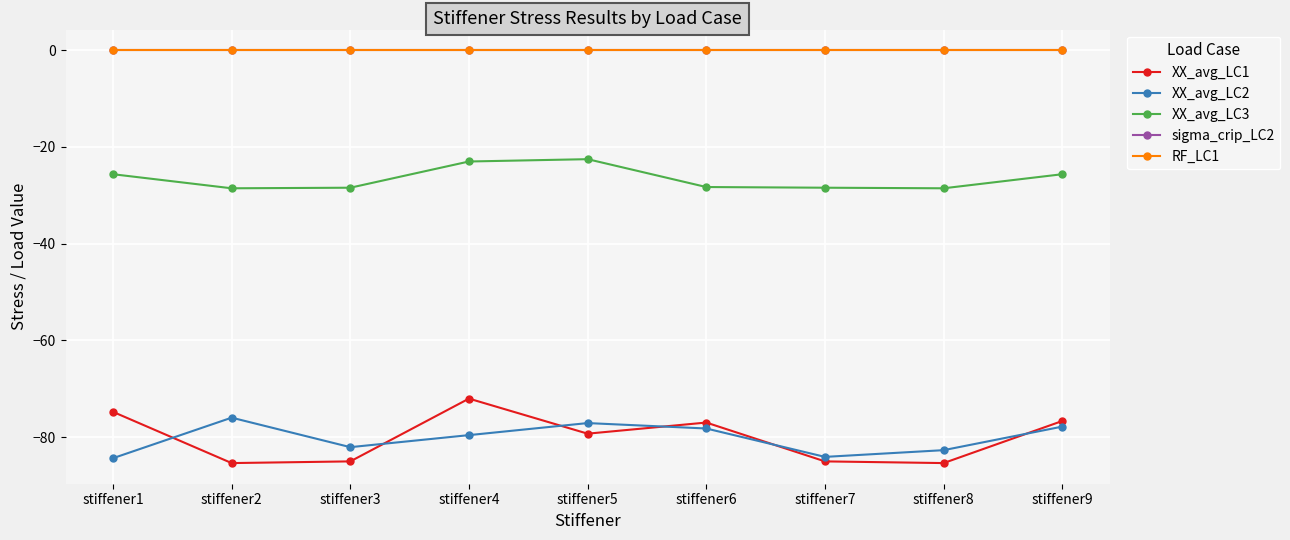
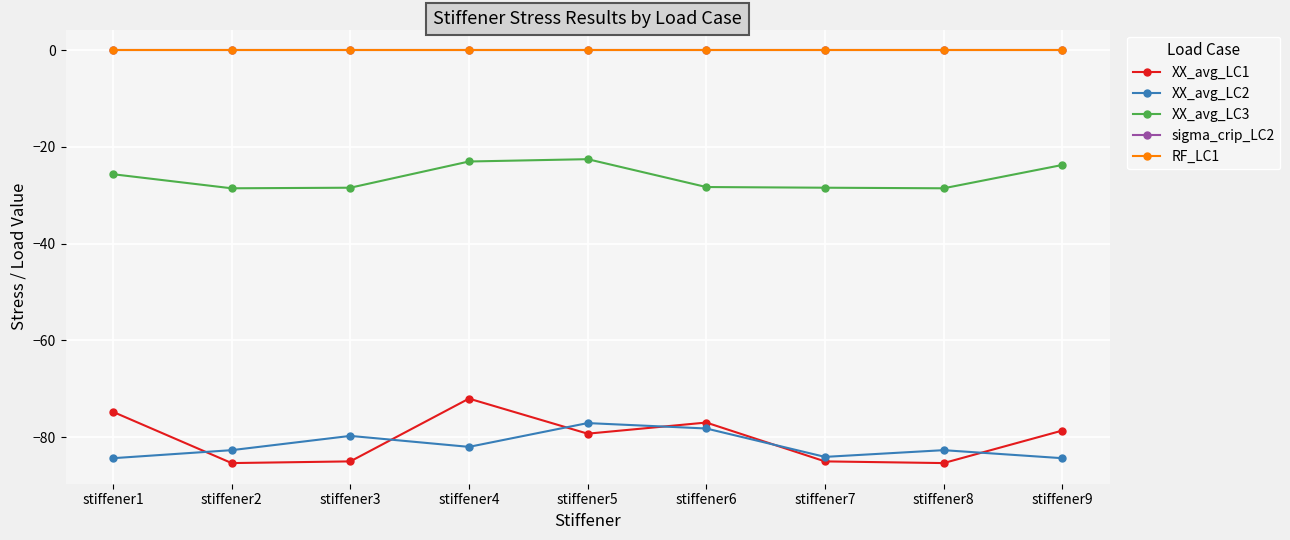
XX_avg_LC2, stiffener2: -76 -> -83
XX_avg_LC2, stiffener3: -82 -> -80
XX_avg_LC2, stiffener4: -80 -> -82
XX_avg_LC1, stiffener9: -77 -> -79
XX_avg_LC2, stiffener9: -78 -> -84
XX_avg_LC3, stiffener9: -26 -> -24
